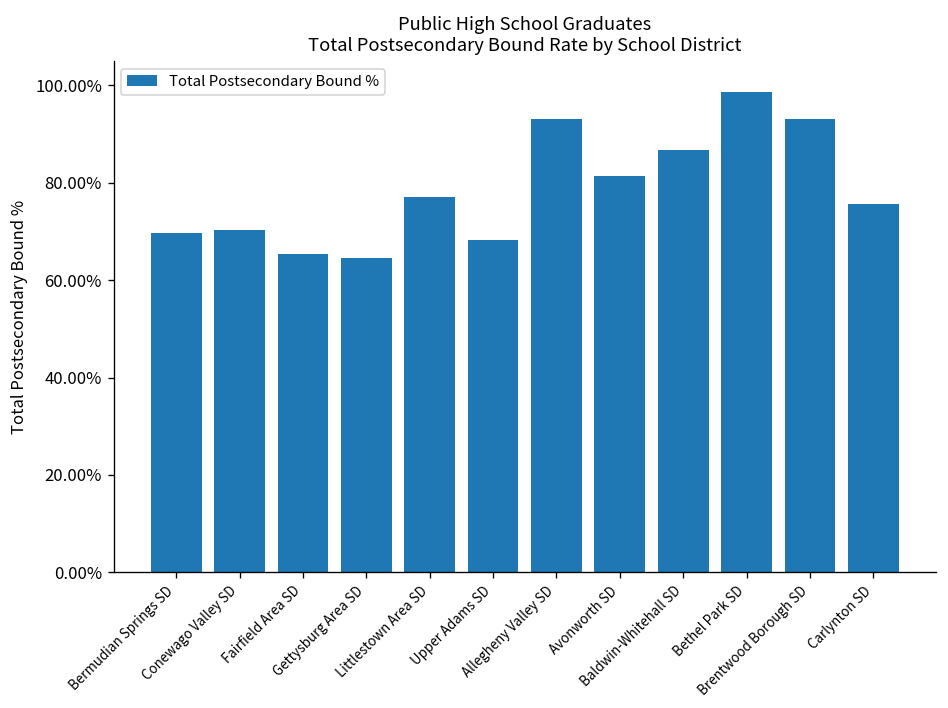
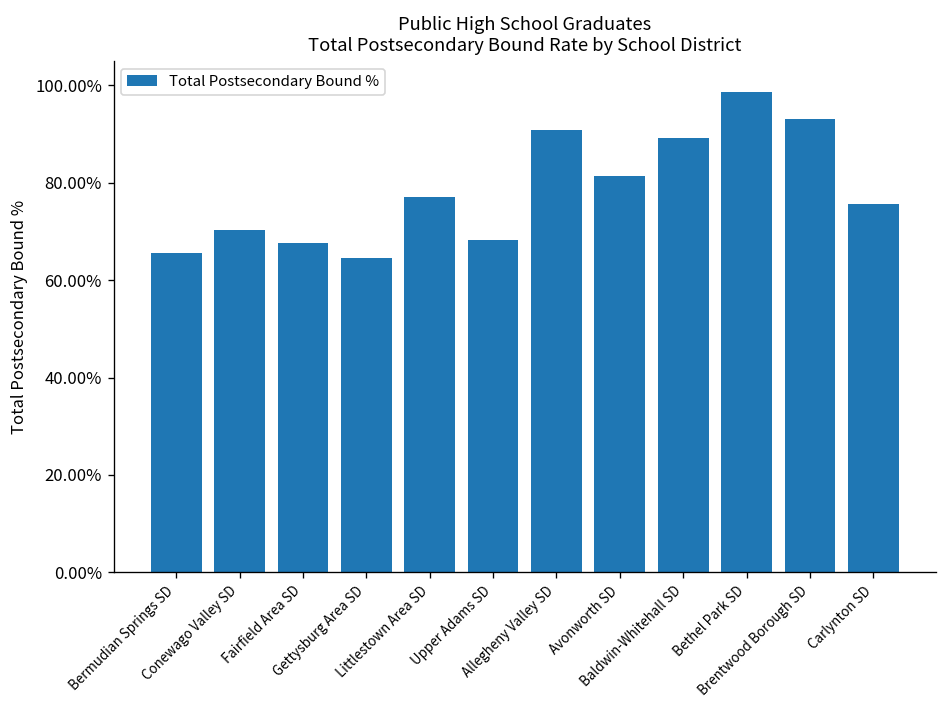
Bermudian Springs SD: 70% -> 66%
Fairfield Area SD: 65% -> 68%
Allegheny Valley SD: 93% -> 91%
Baldwin-Whitehall SD: 87% -> 89%
